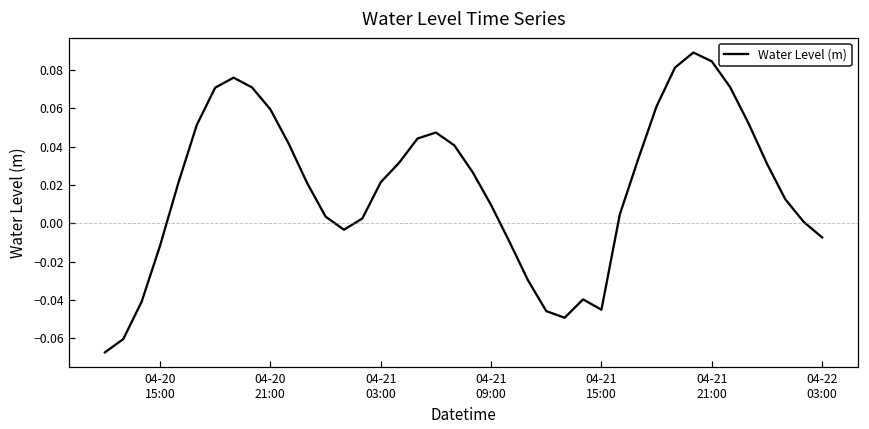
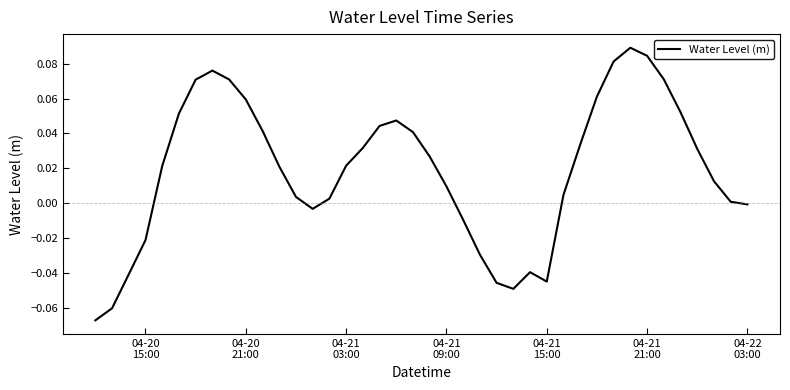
04-20 15:00: -0.012 -> -0.021
04-22 03:00: -0.007 -> -0.001
